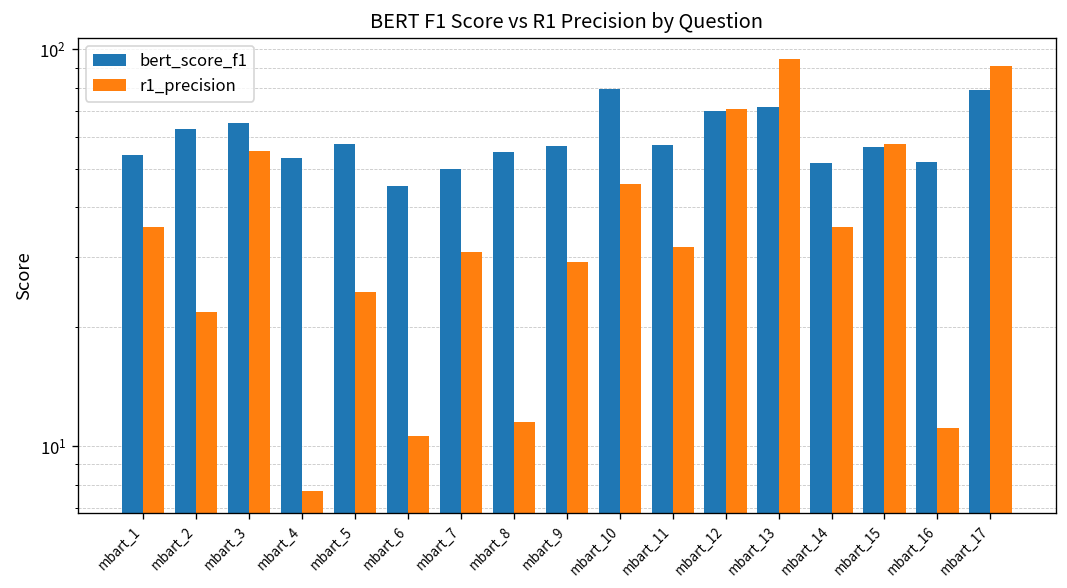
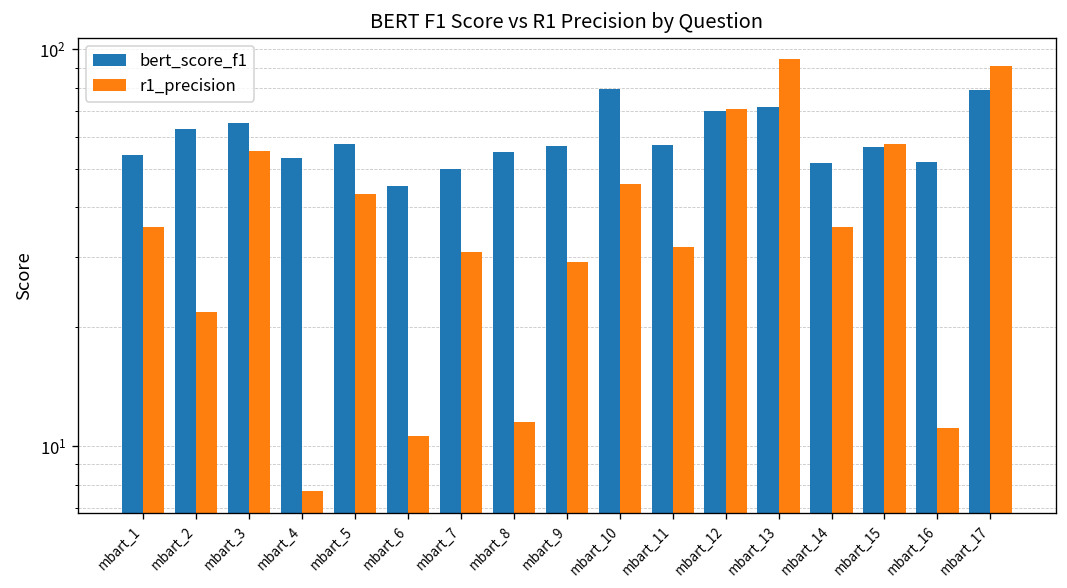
r1_precision, mbart_5: 25 -> 43
